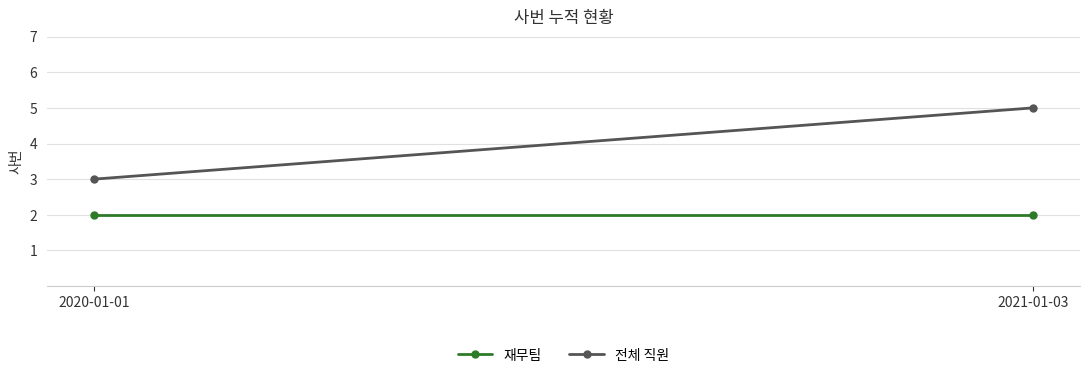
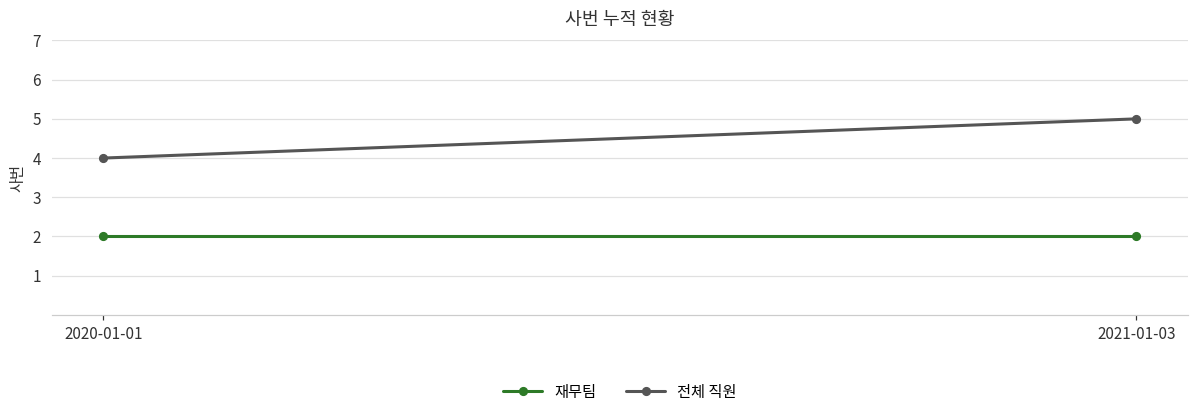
전체 직원, 2020-01-01: 3 -> 4
